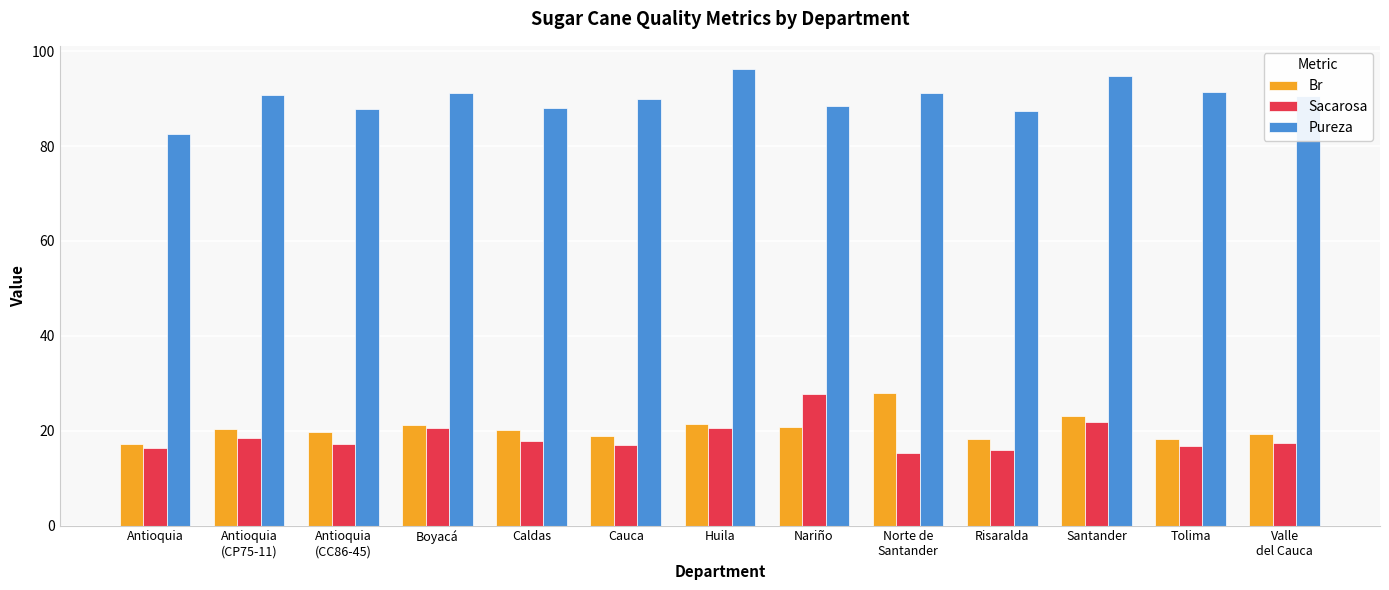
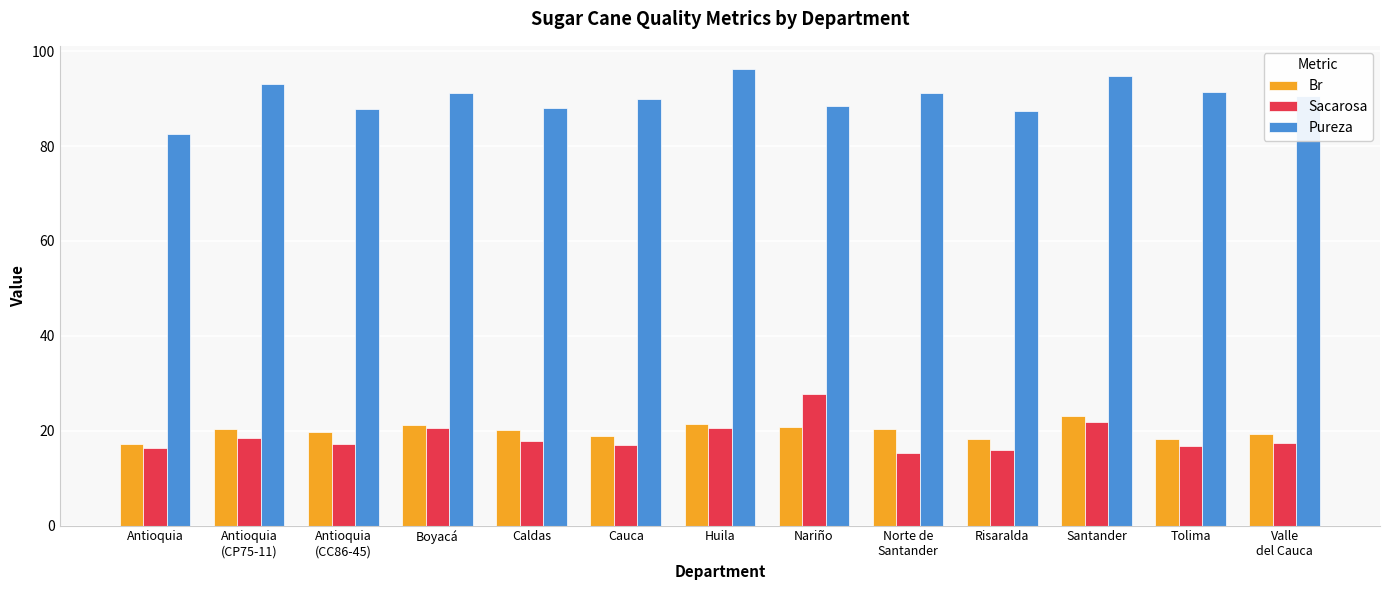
Pureza, Antioquia (CP75-11): 91 -> 93
Br, Norte de Santander: 28 -> 20
